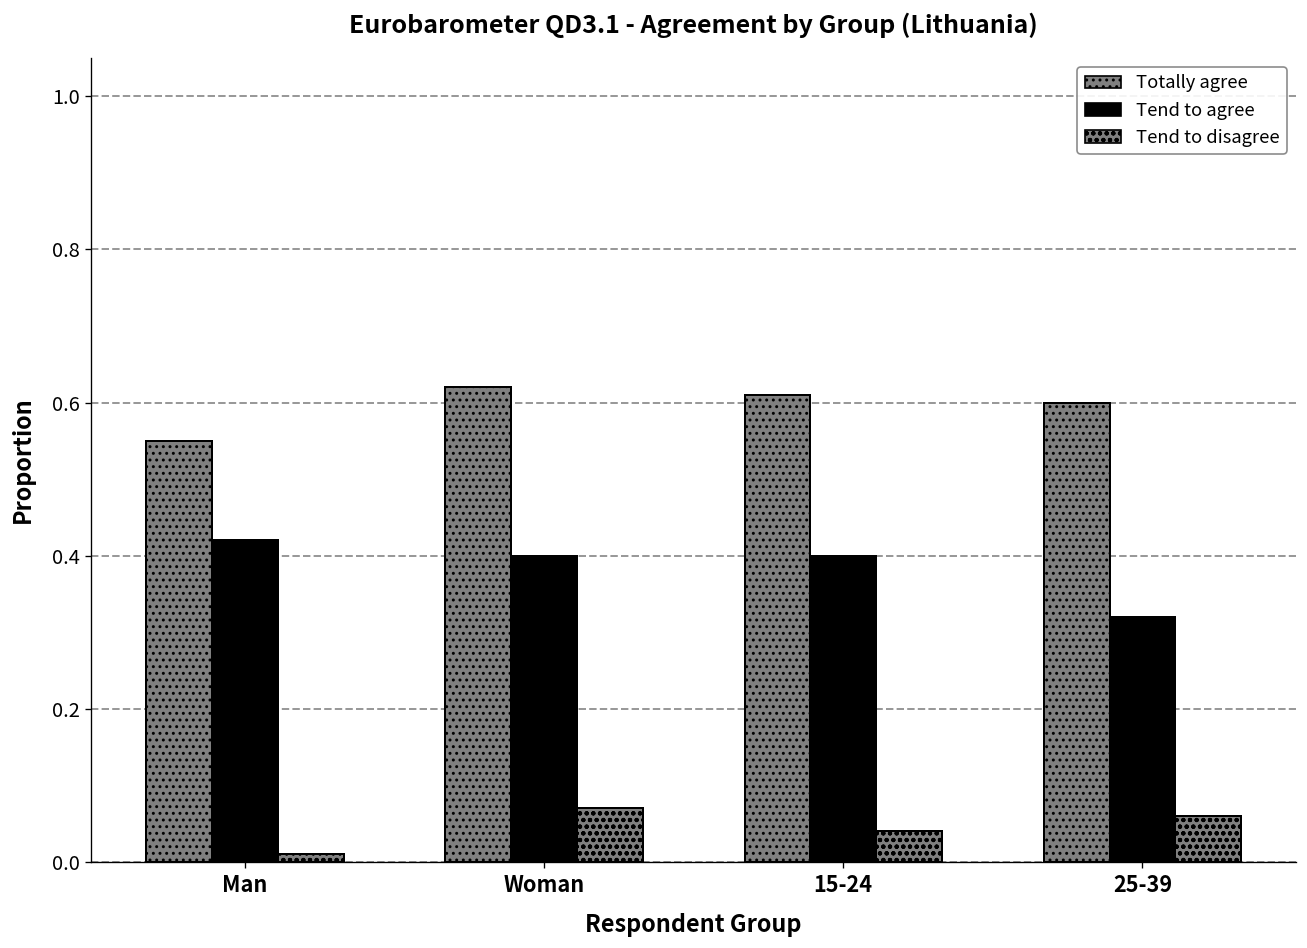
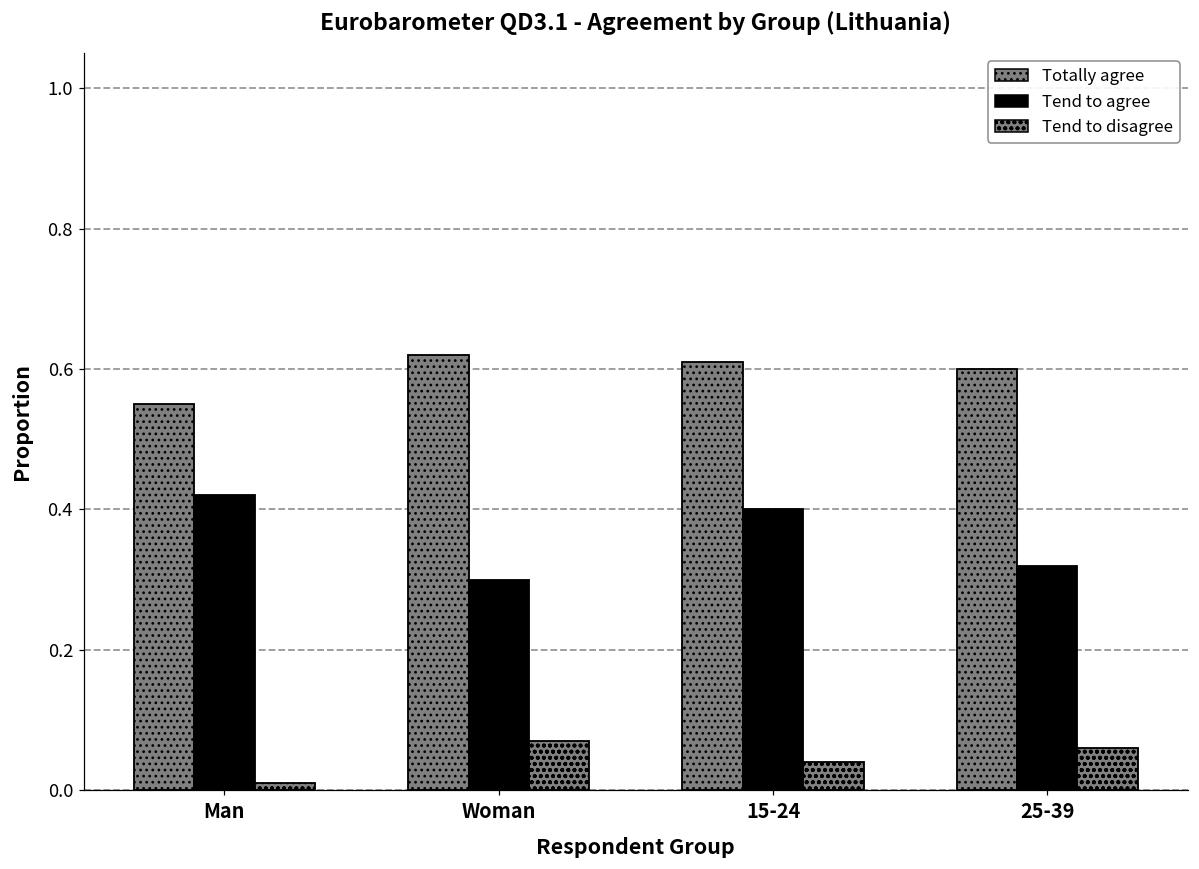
Tend to agree, Woman: 0.4 -> 0.3
